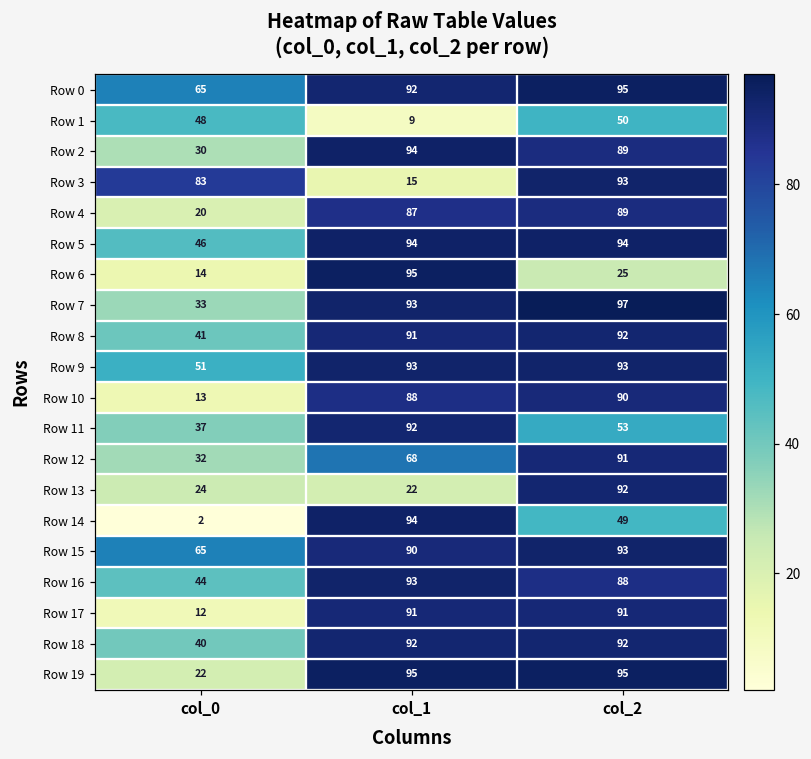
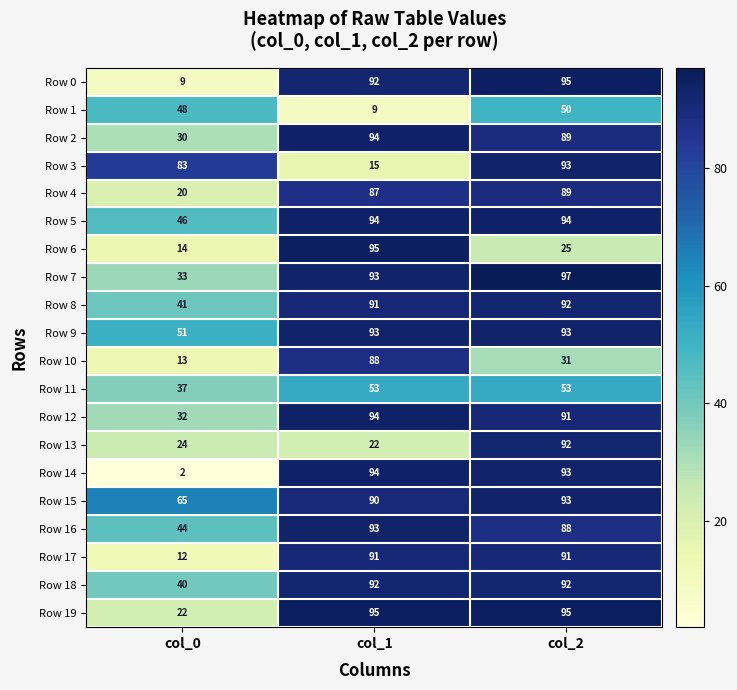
Row 0, col_0: 65 -> 9
Row 10, col_2: 90 -> 31
Row 11, col_1: 92 -> 53
Row 12, col_1: 68 -> 94
Row 14, col_2: 49 -> 93
